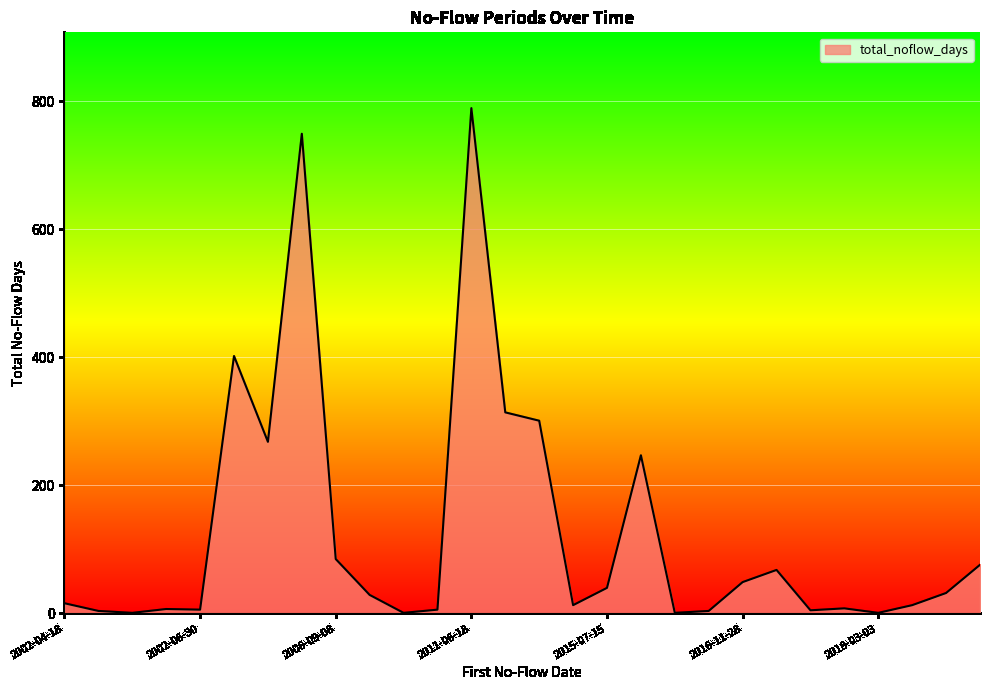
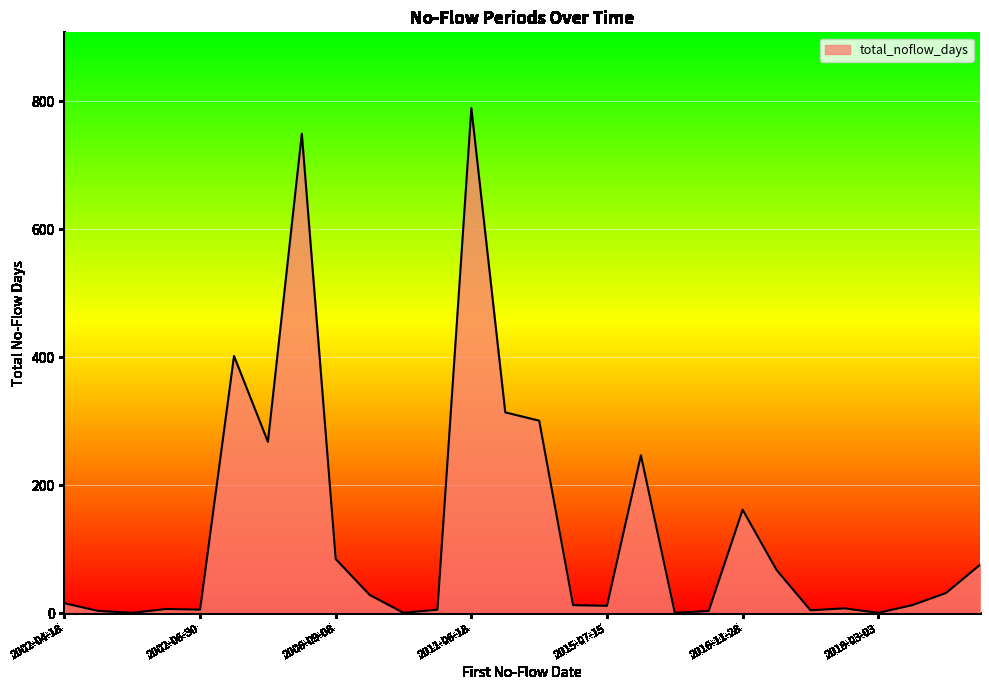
2015-07-15: 40 -> 10
2016-11-28: 50 -> 160
